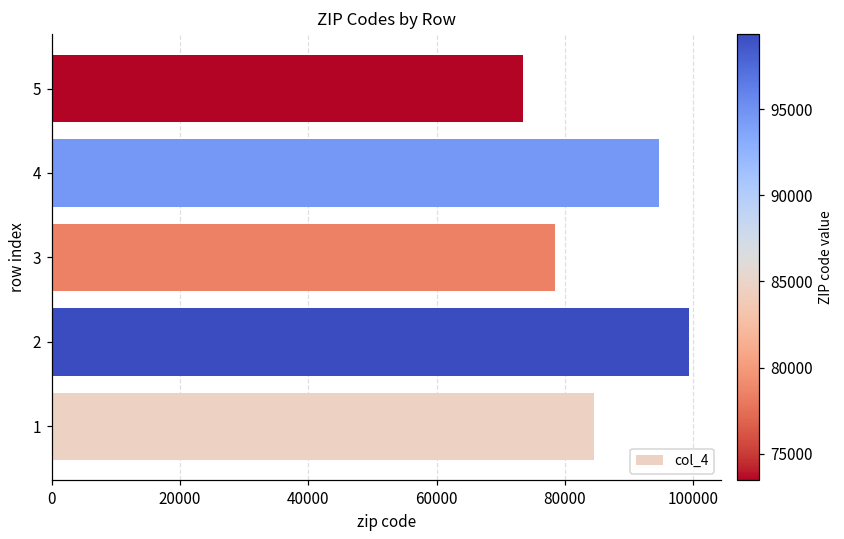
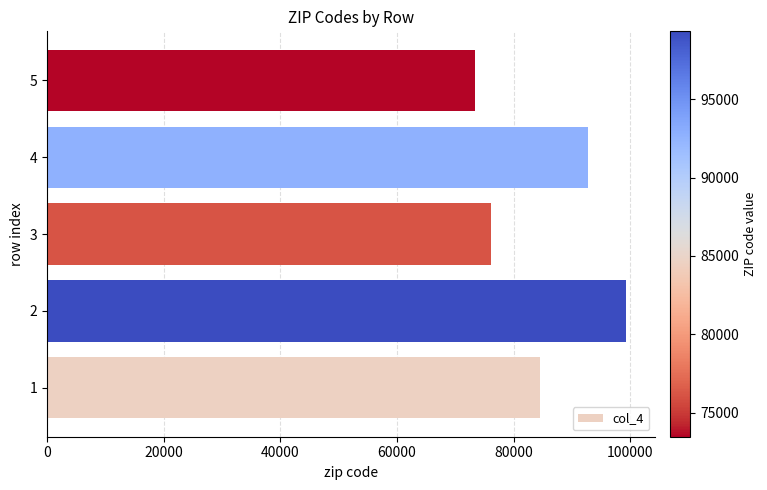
4: 95000 -> 93000
3: 78000 -> 76000
